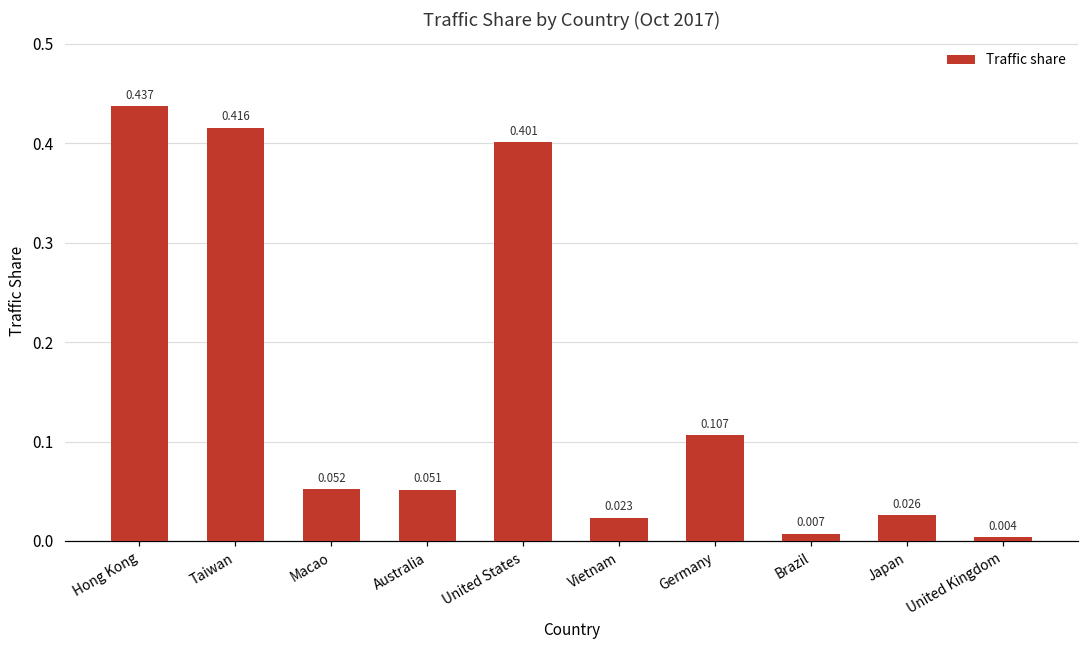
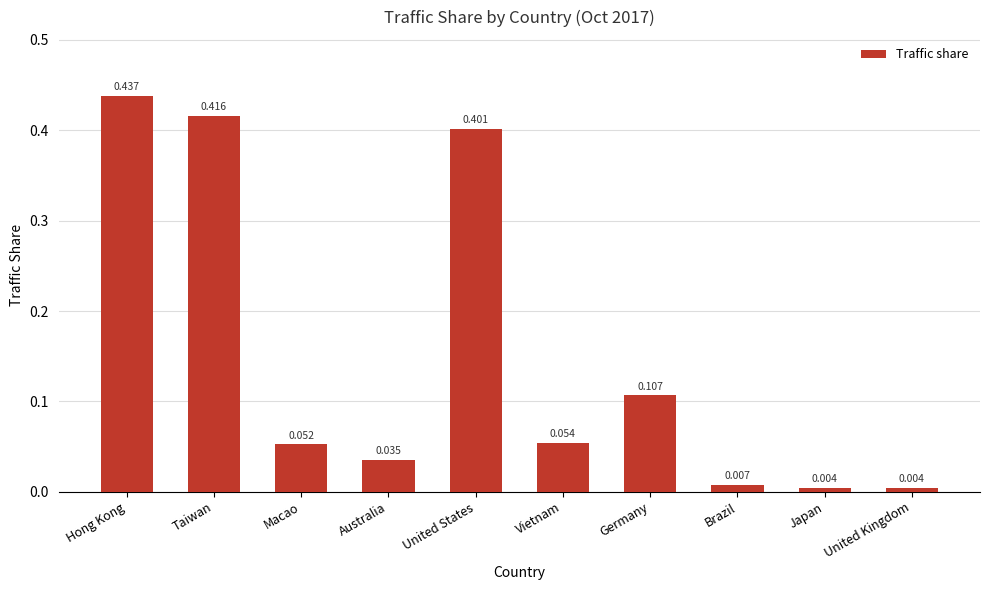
Australia: 0.051 -> 0.035
Vietnam: 0.023 -> 0.054
Japan: 0.026 -> 0.004
